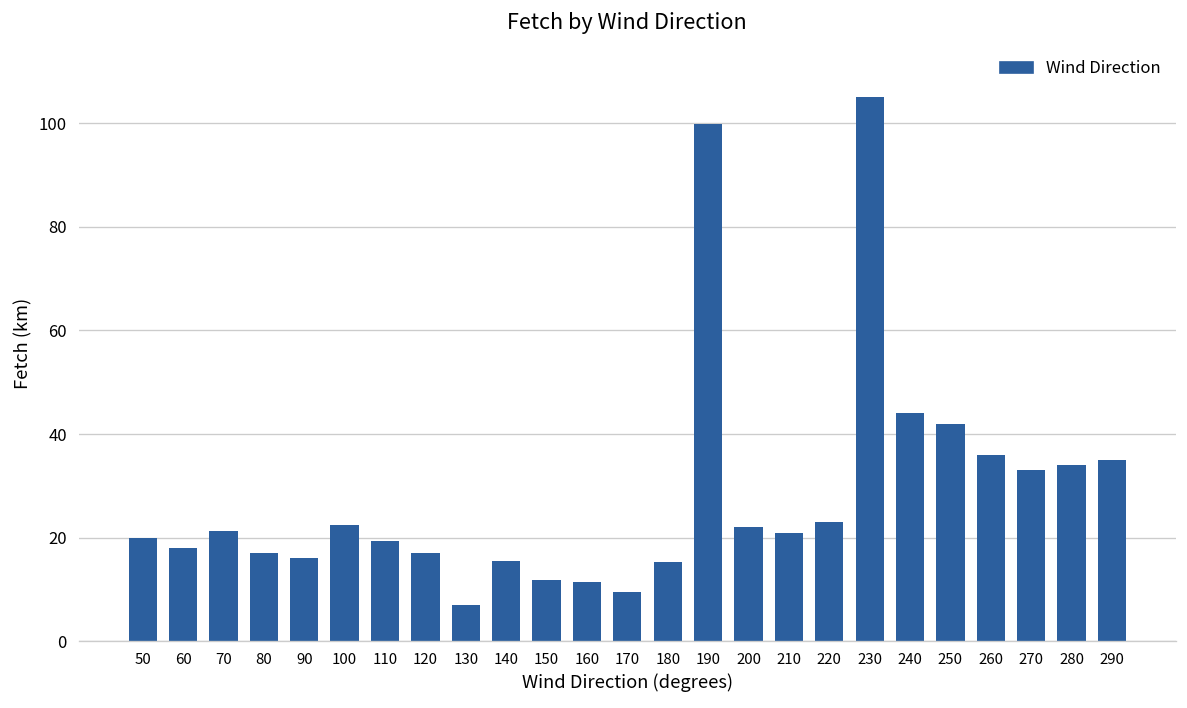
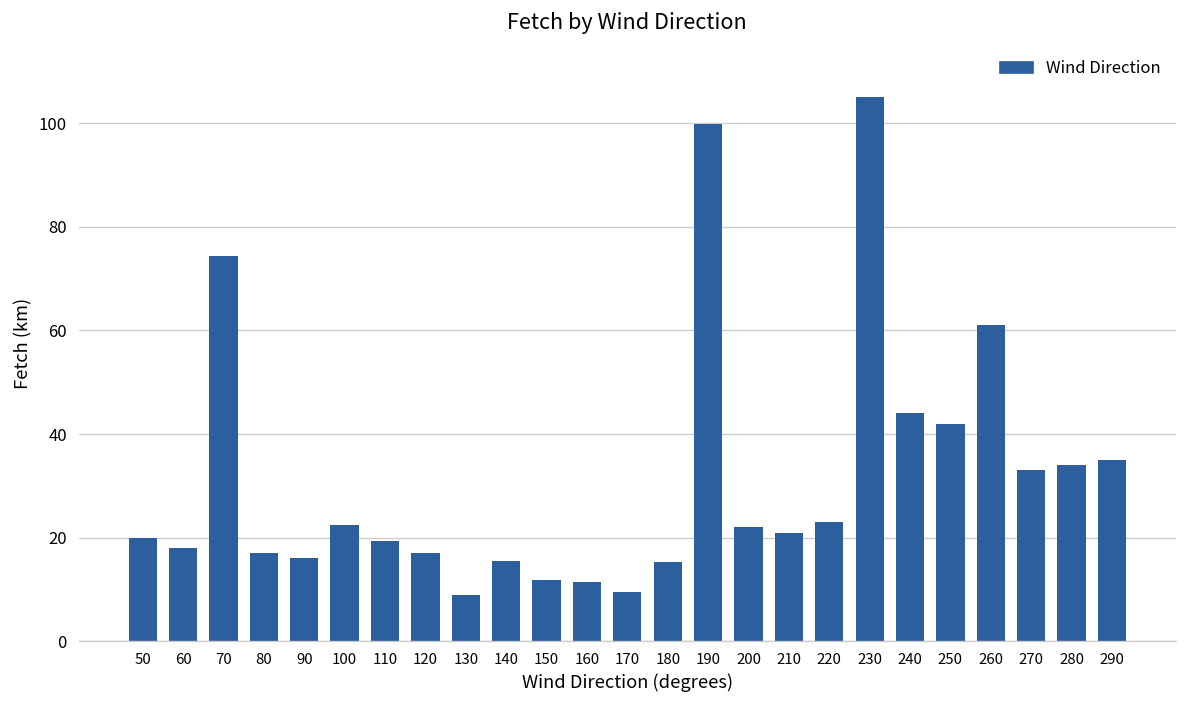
70: 21 -> 74
130: 7 -> 9
260: 36 -> 61
